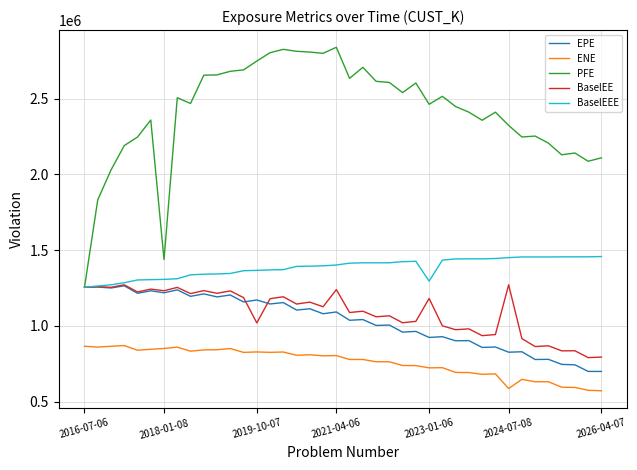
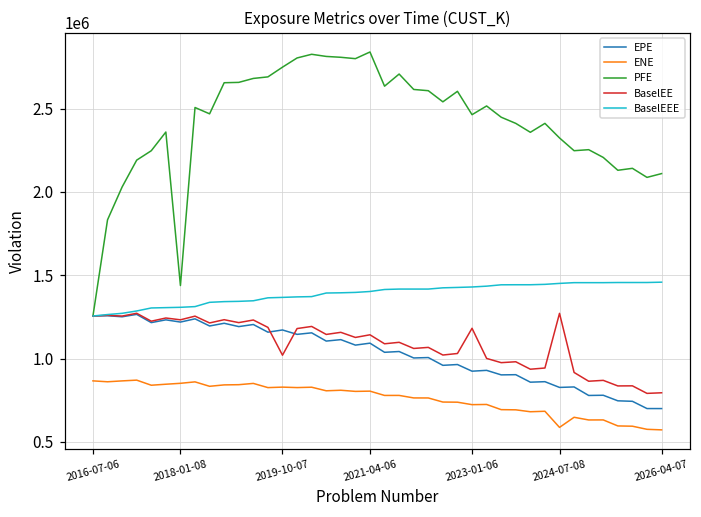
BaselEE, 2021-04-06: 1240000 -> 1140000
BaselEEE, 2023-01-06: 1300000 -> 1430000
